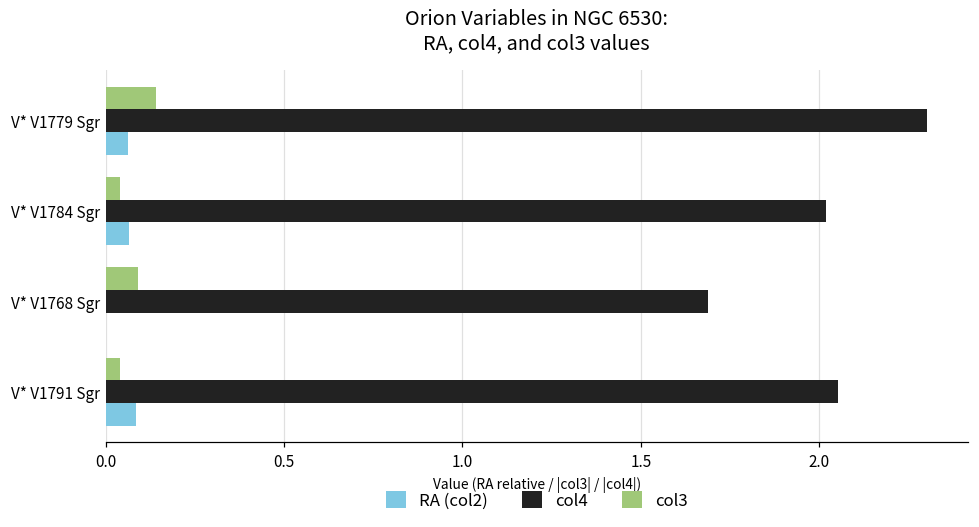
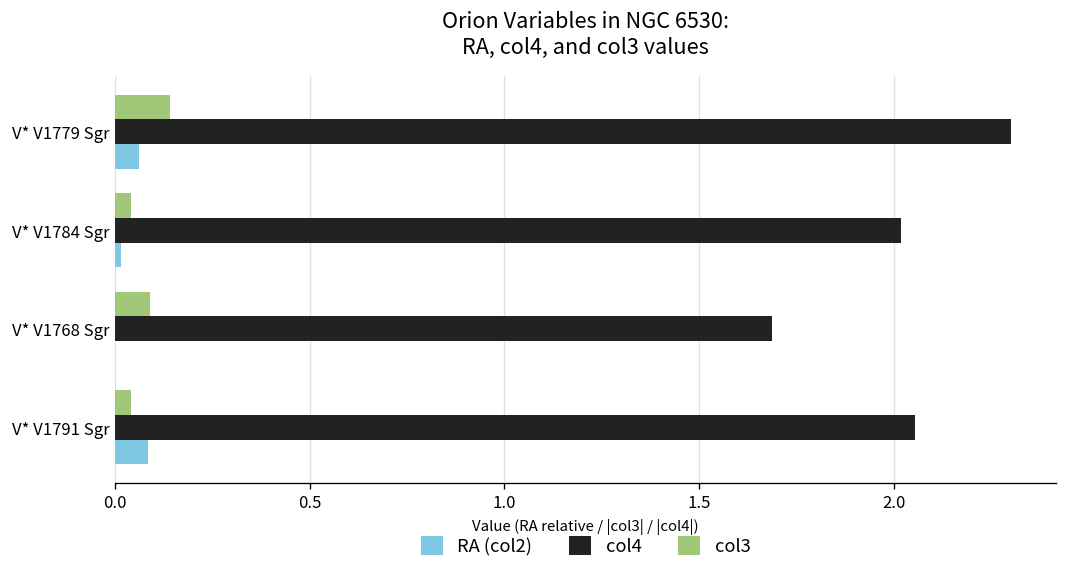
RA (col2), V* V1784 Sgr: 0.06 -> 0.01
